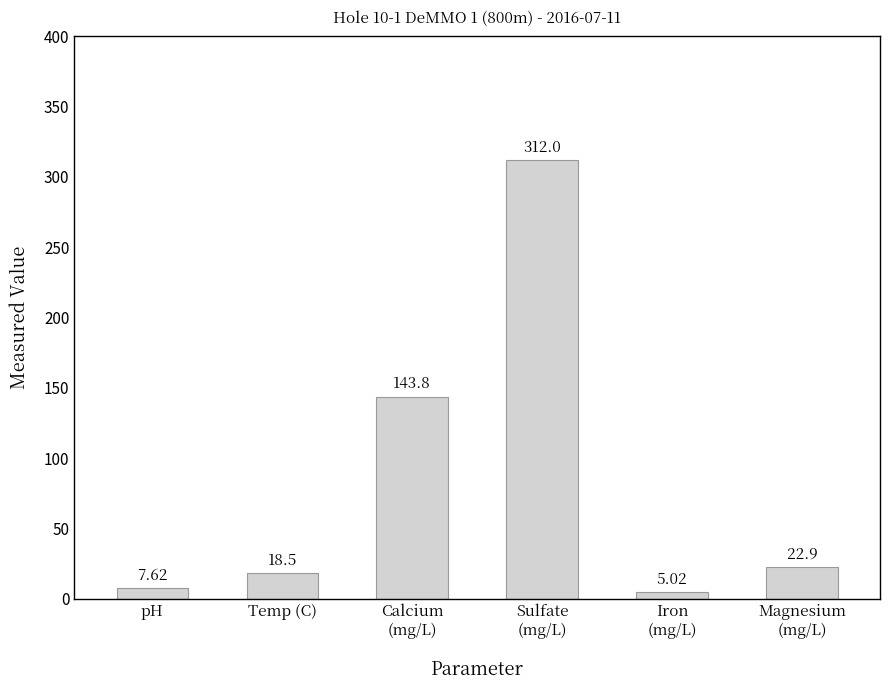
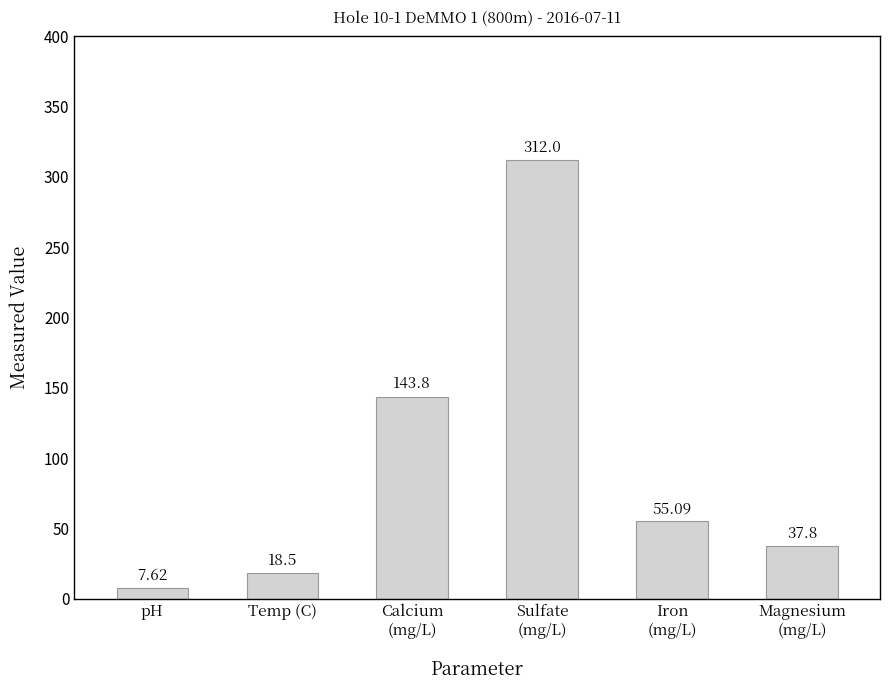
Iron (mg/L): 5.02 -> 55.09
Magnesium (mg/L): 22.9 -> 37.8
